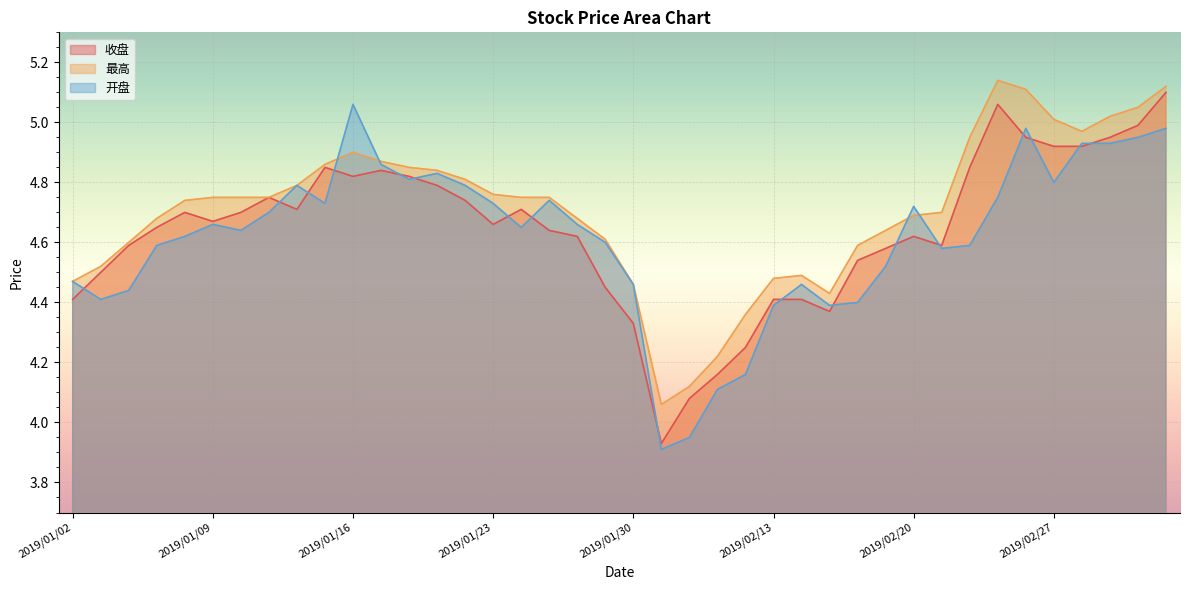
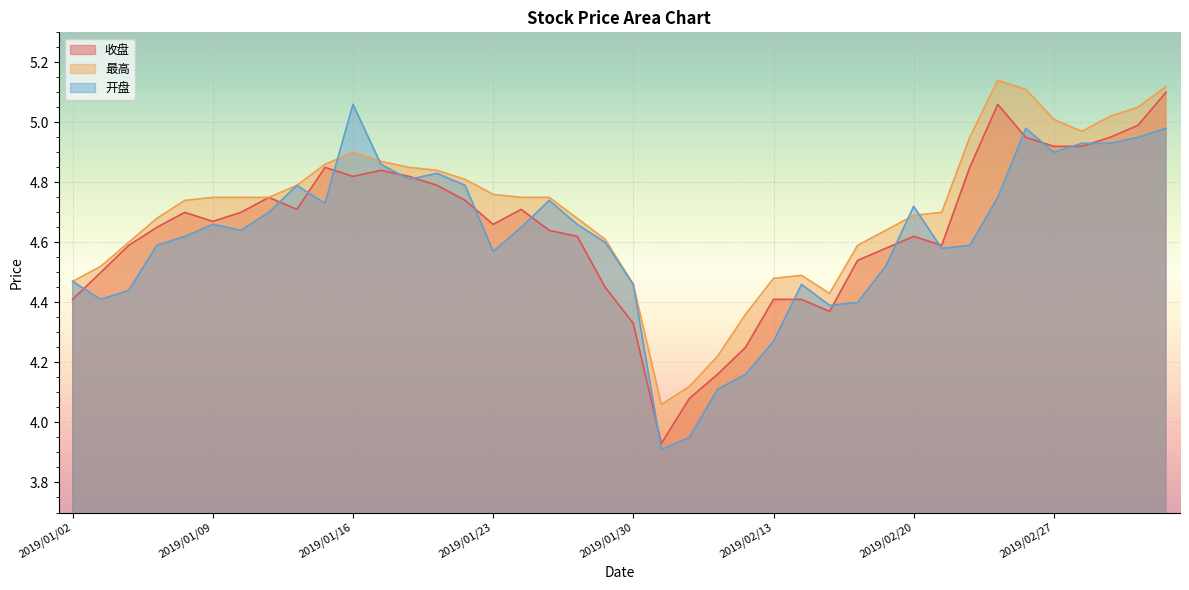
开盘, 2019/01/23: 4.73 -> 4.57
开盘, 2019/02/13: 4.39 -> 4.27
开盘, 2019/02/27: 4.8 -> 4.9
